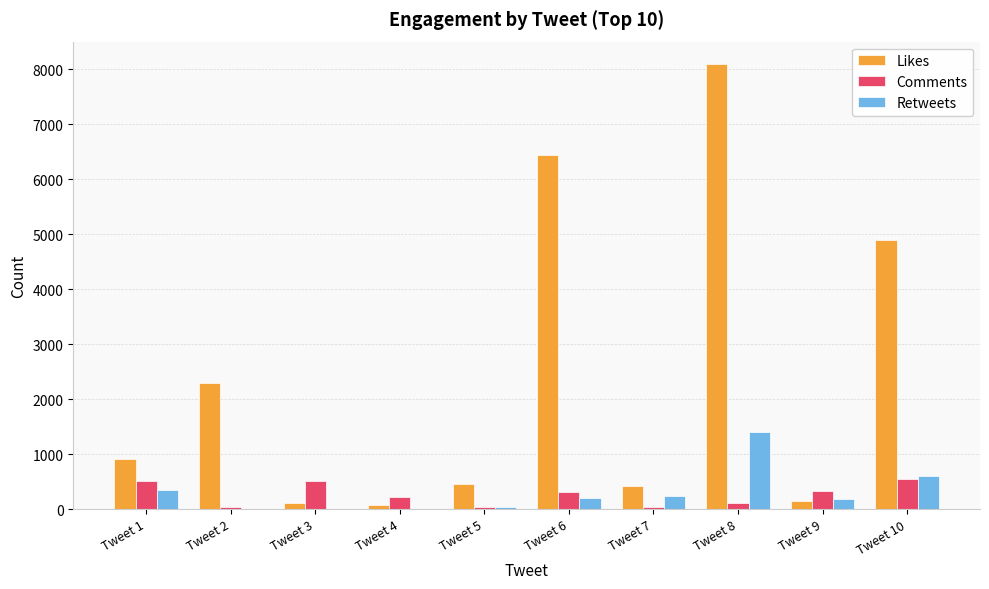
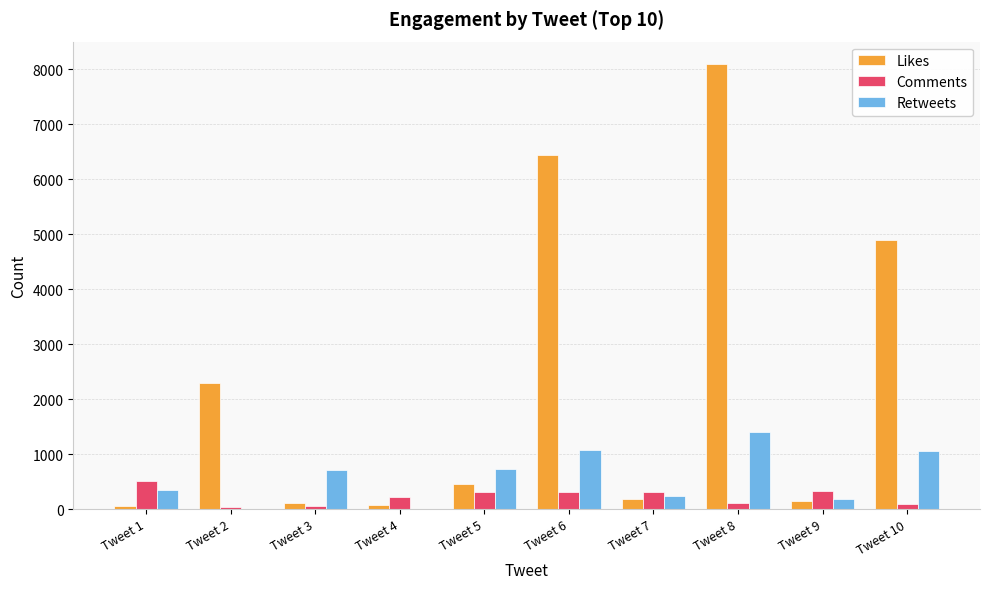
Likes, Tweet 1: 900 -> 0
Comments, Tweet 3: 500 -> 100
Retweets, Tweet 3: 0 -> 700
Comments, Tweet 5: 0 -> 300
Retweets, Tweet 5: 0 -> 700
Retweets, Tweet 6: 200 -> 1100
Likes, Tweet 7: 400 -> 200
Comments, Tweet 7: 0 -> 300
Comments, Tweet 10: 500 -> 100
Retweets, Tweet 10: 600 -> 1100
